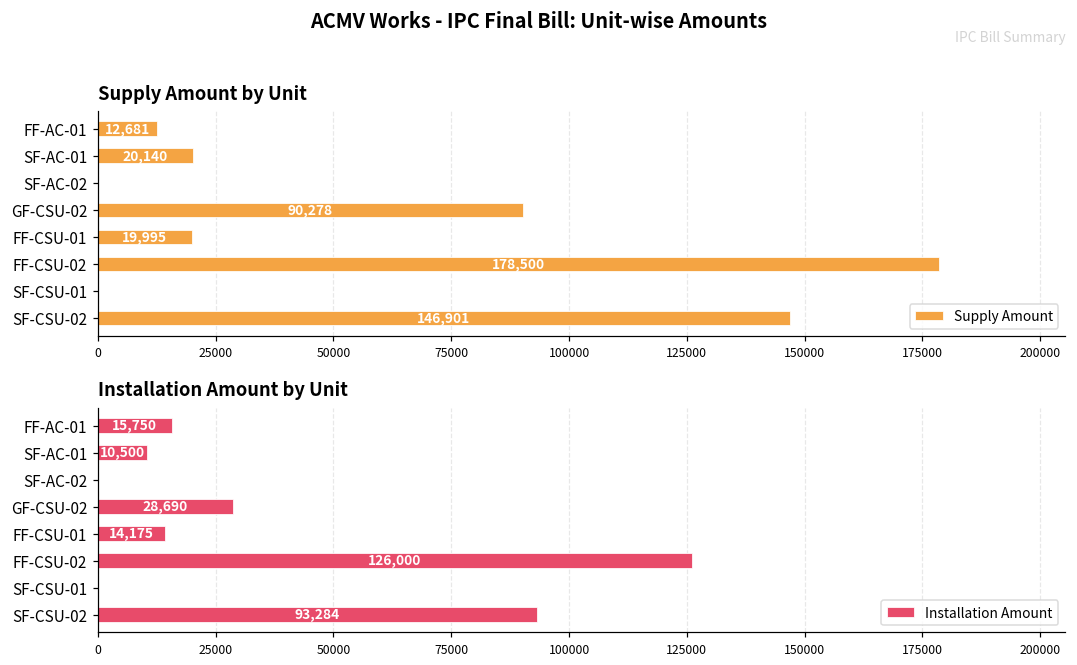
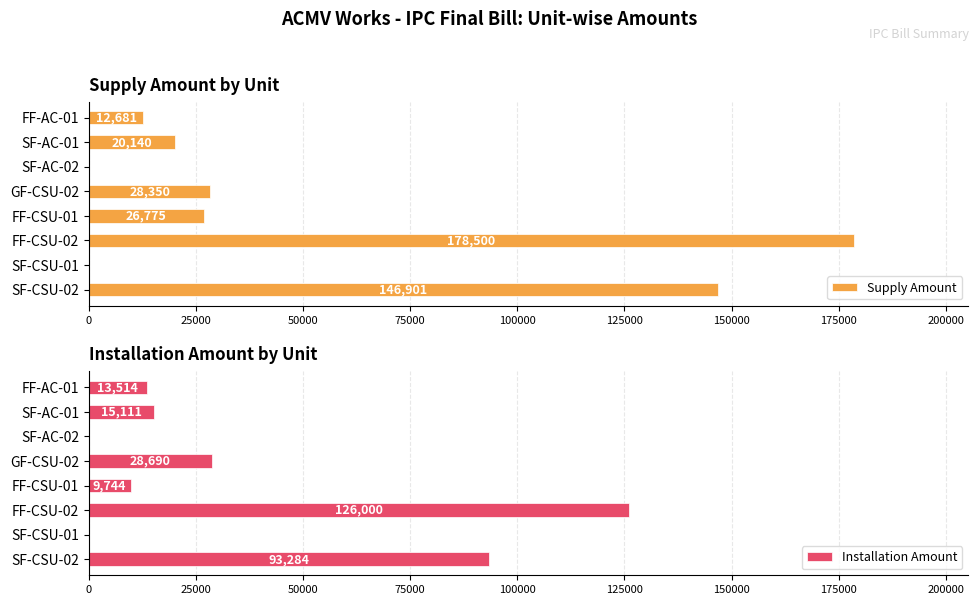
Supply Amount by Unit, GF-CSU-02: 90,278 -> 28,350
Supply Amount by Unit, FF-CSU-01: 19,995 -> 26,775
Installation Amount by Unit, FF-AC-01: 15,750 -> 13,514
Installation Amount by Unit, SF-AC-01: 10,500 -> 15,111
Installation Amount by Unit, FF-CSU-01: 14,175 -> 9,744
